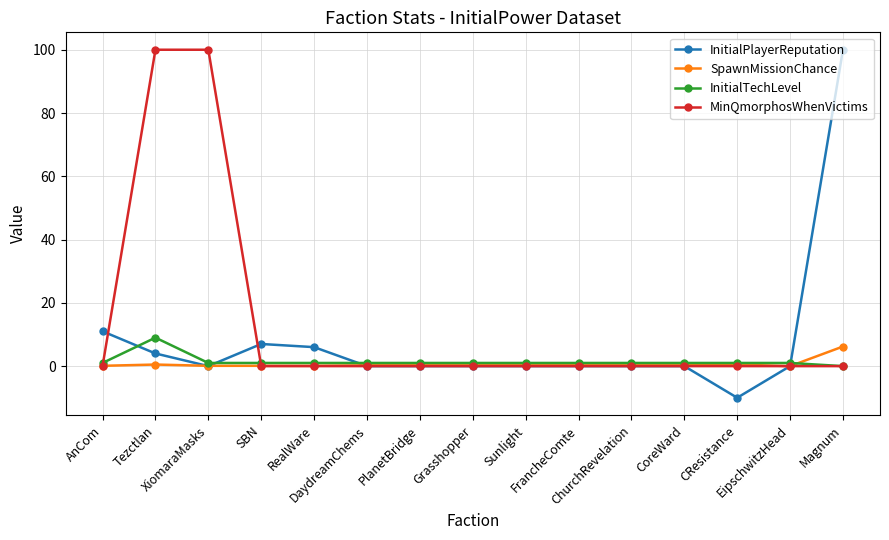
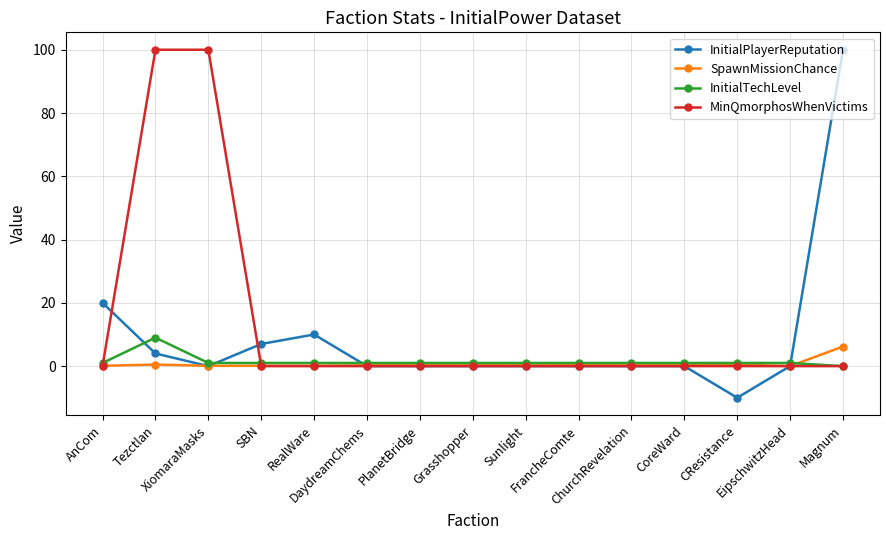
InitialPlayerReputation, AnCom: 11 -> 20
InitialPlayerReputation, RealWare: 6 -> 10
